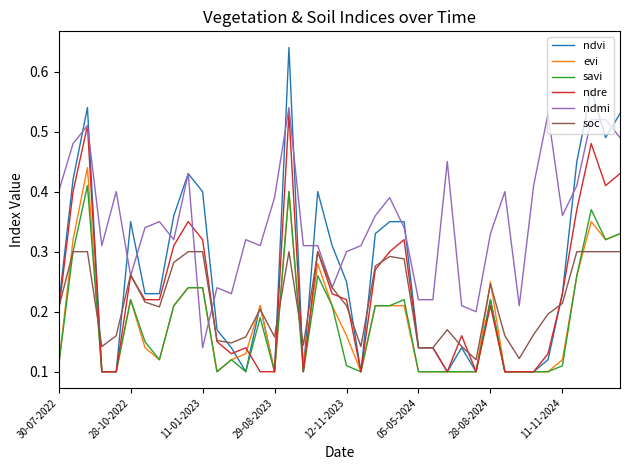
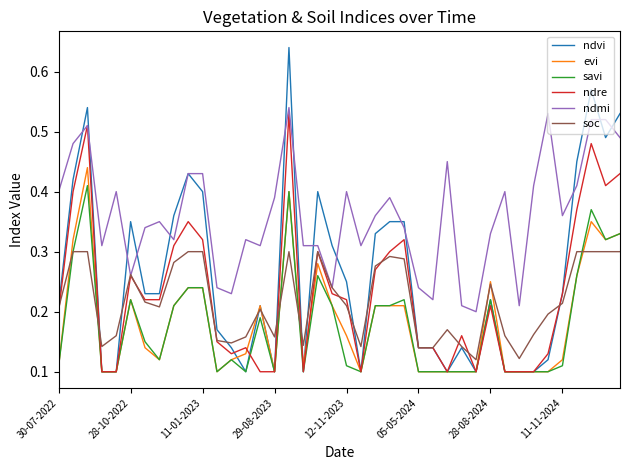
ndmi, 11-01-2023: 0.14 -> 0.43
ndmi, 12-11-2023: 0.3 -> 0.4
ndmi, 05-05-2024: 0.22 -> 0.24
